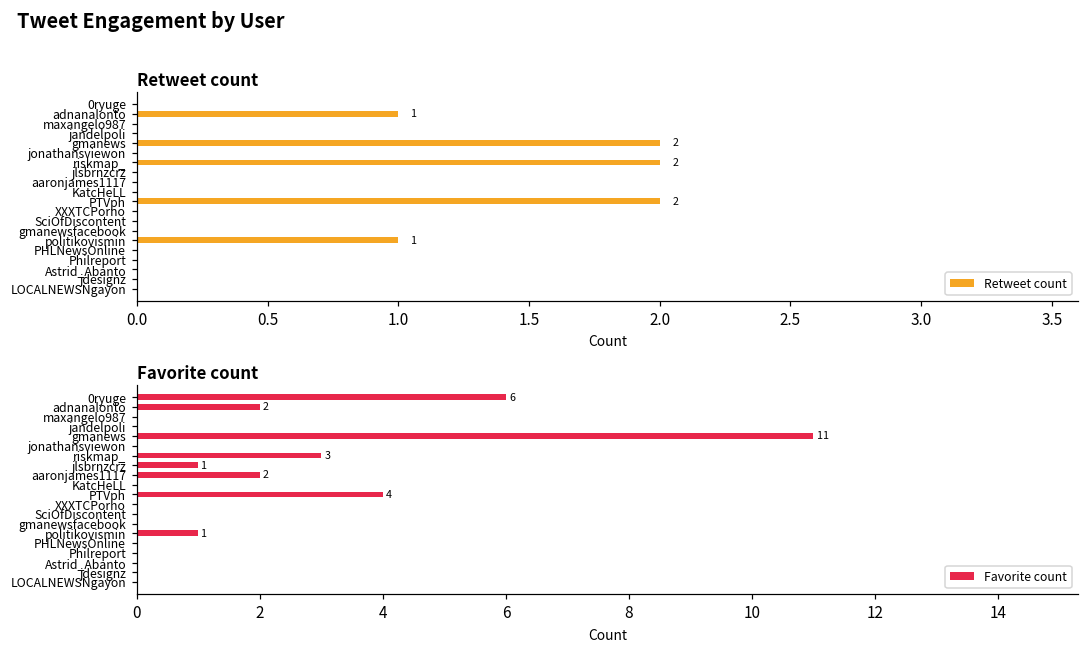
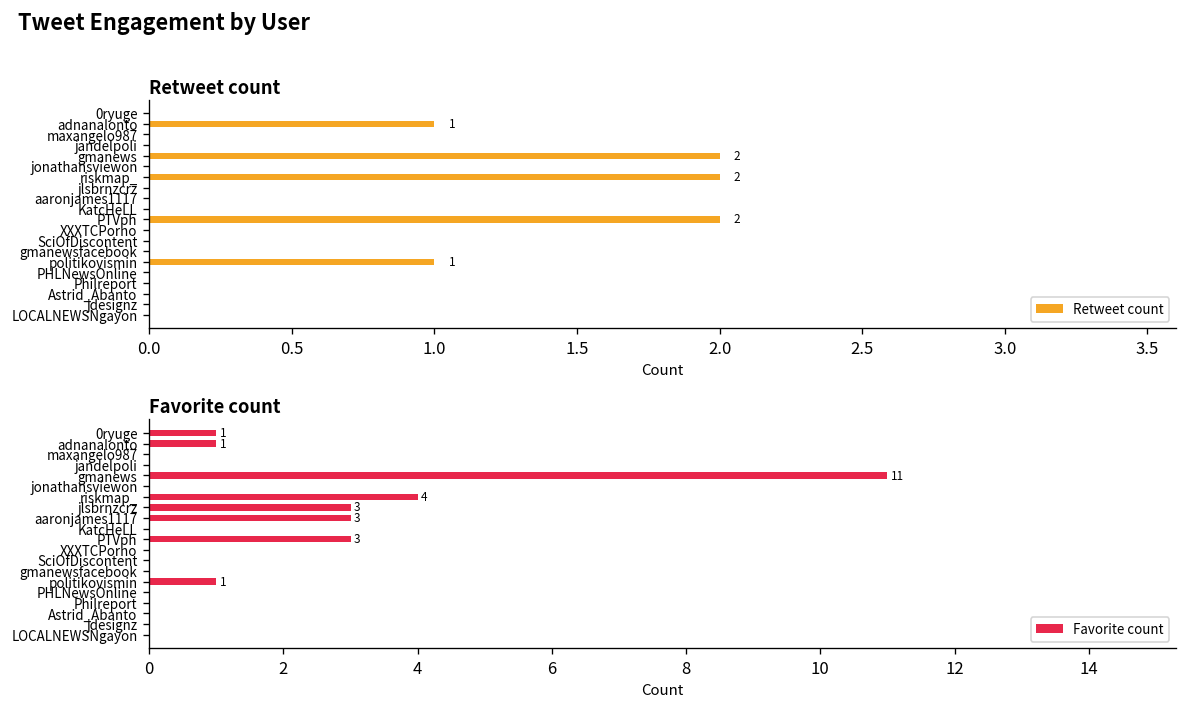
Favorite count, 0ryuge: 6 -> 1
Favorite count, adnanalonto: 2 -> 1
Favorite count, riskmap_: 3 -> 4
Favorite count, jlsbrnzcrz: 1 -> 3
Favorite count, aaronjames1117: 2 -> 3
Favorite count, PTVph: 4 -> 3
